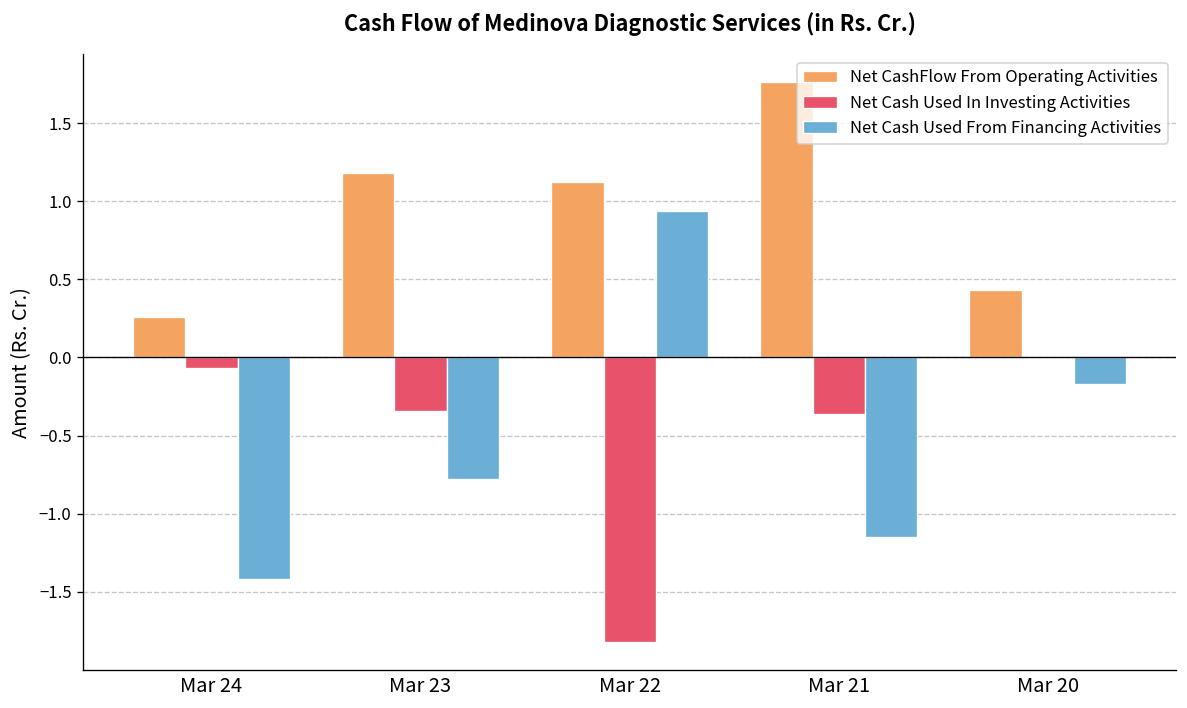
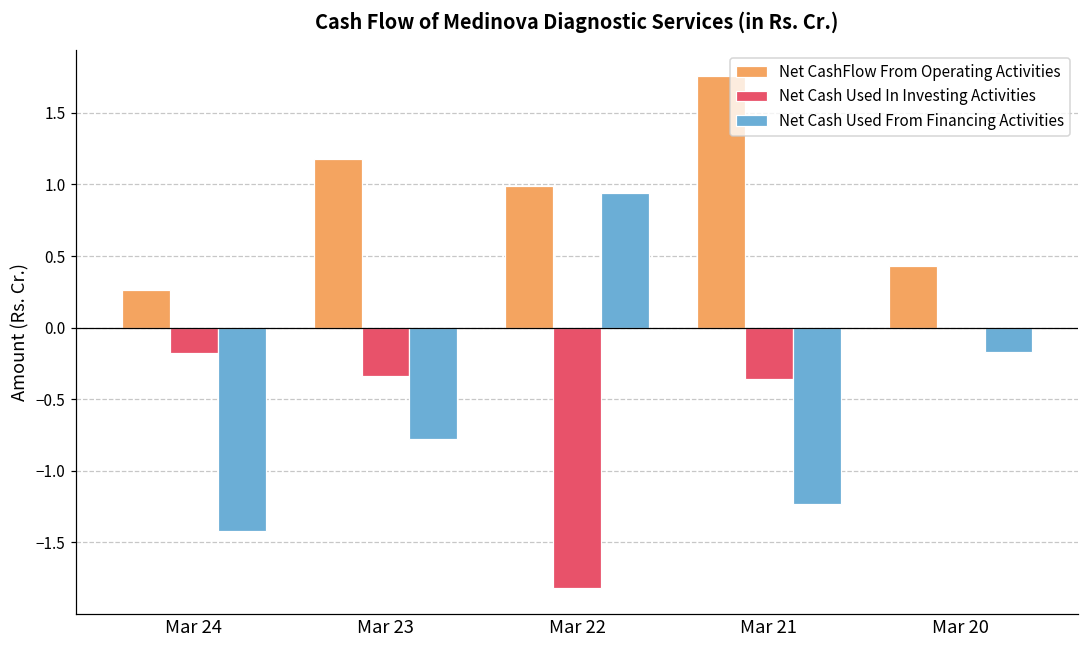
Net Cash Used In Investing Activities, Mar 24: -0.07 -> -0.18
Net CashFlow From Operating Activities, Mar 22: 1.12 -> 0.99
Net Cash Used From Financing Activities, Mar 21: -1.15 -> -1.23
